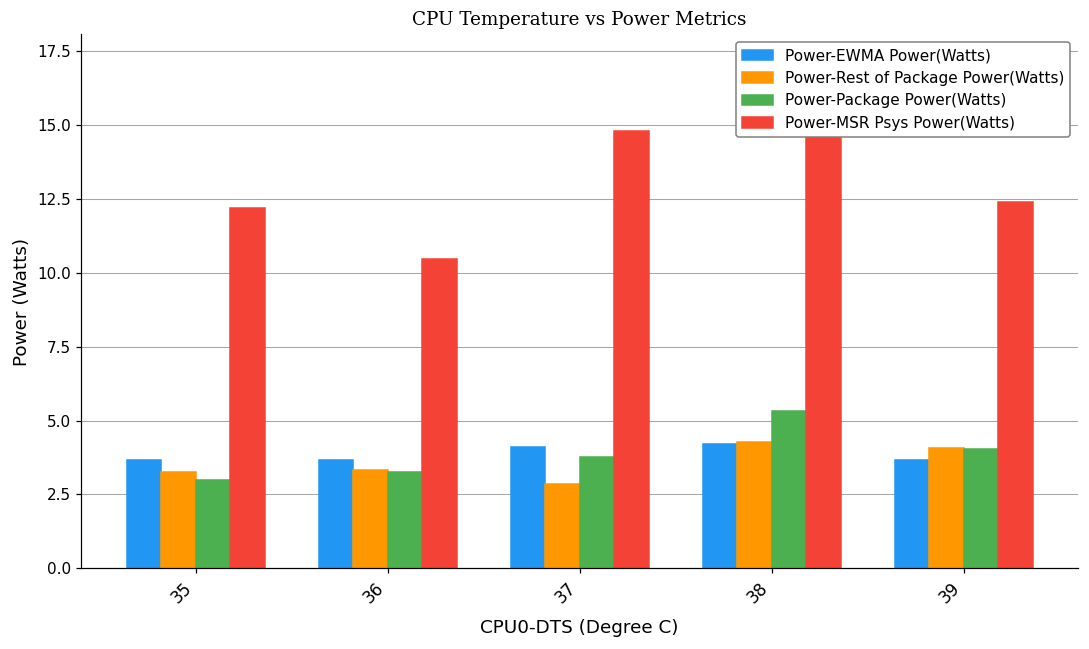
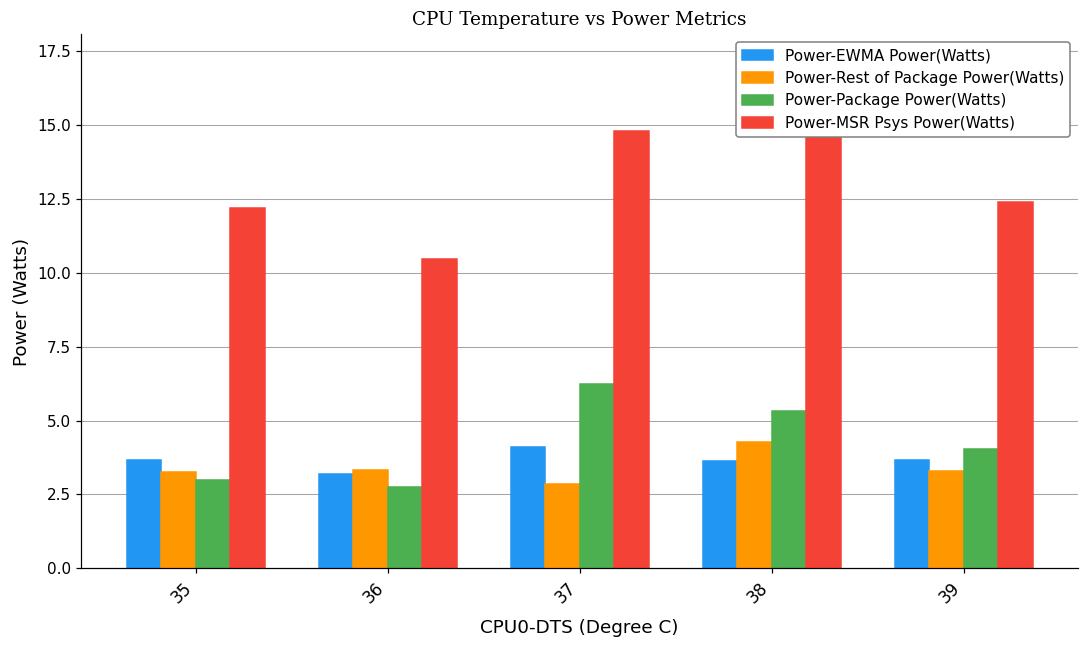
Power-EWMA Power(Watts), 36: 3.7 -> 3.2
Power-Package Power(Watts), 36: 3.3 -> 2.8
Power-Package Power(Watts), 37: 3.8 -> 6.2
Power-EWMA Power(Watts), 38: 4.2 -> 3.6
Power-Rest of Package Power(Watts), 39: 4.1 -> 3.3
